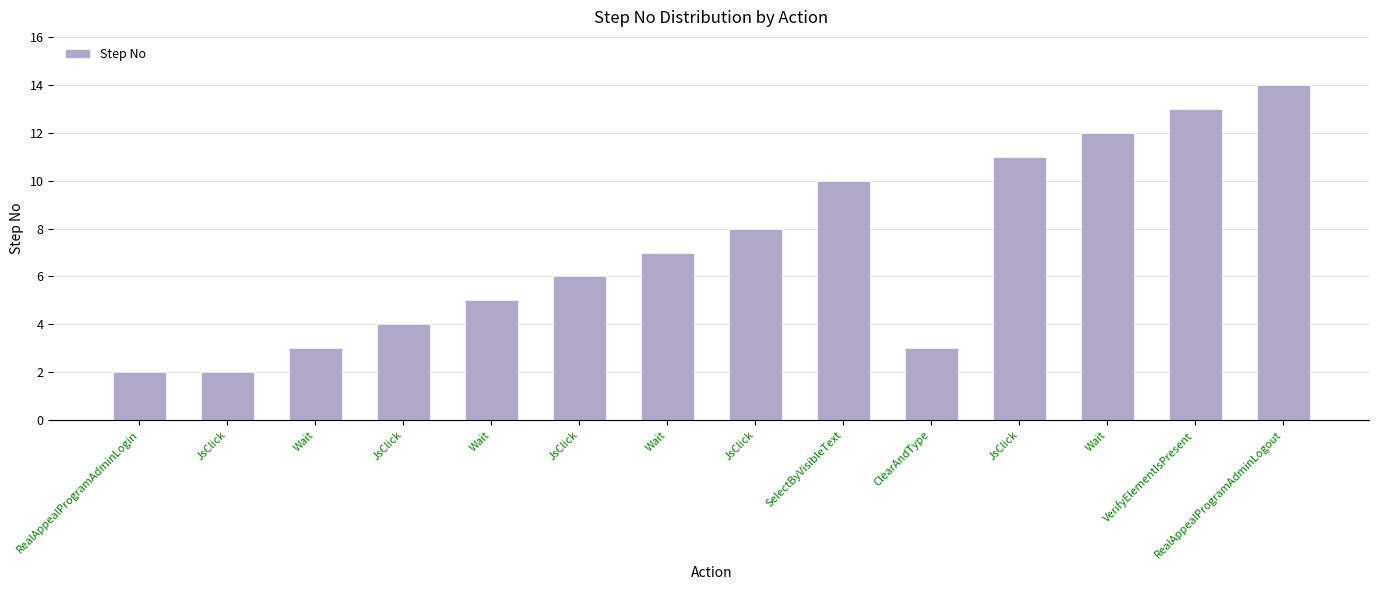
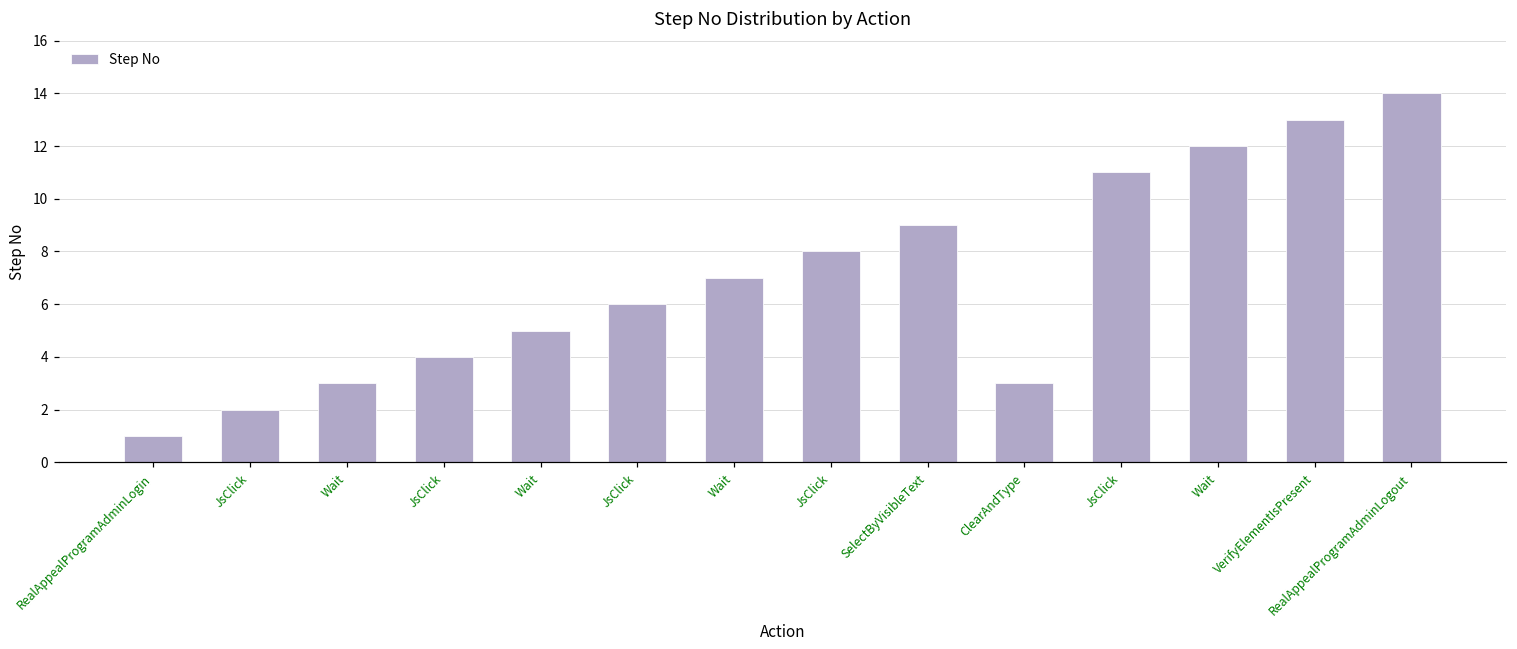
RealAppealProgramAdminLogin: 2 -> 1
SelectByVisibleText: 10 -> 9
